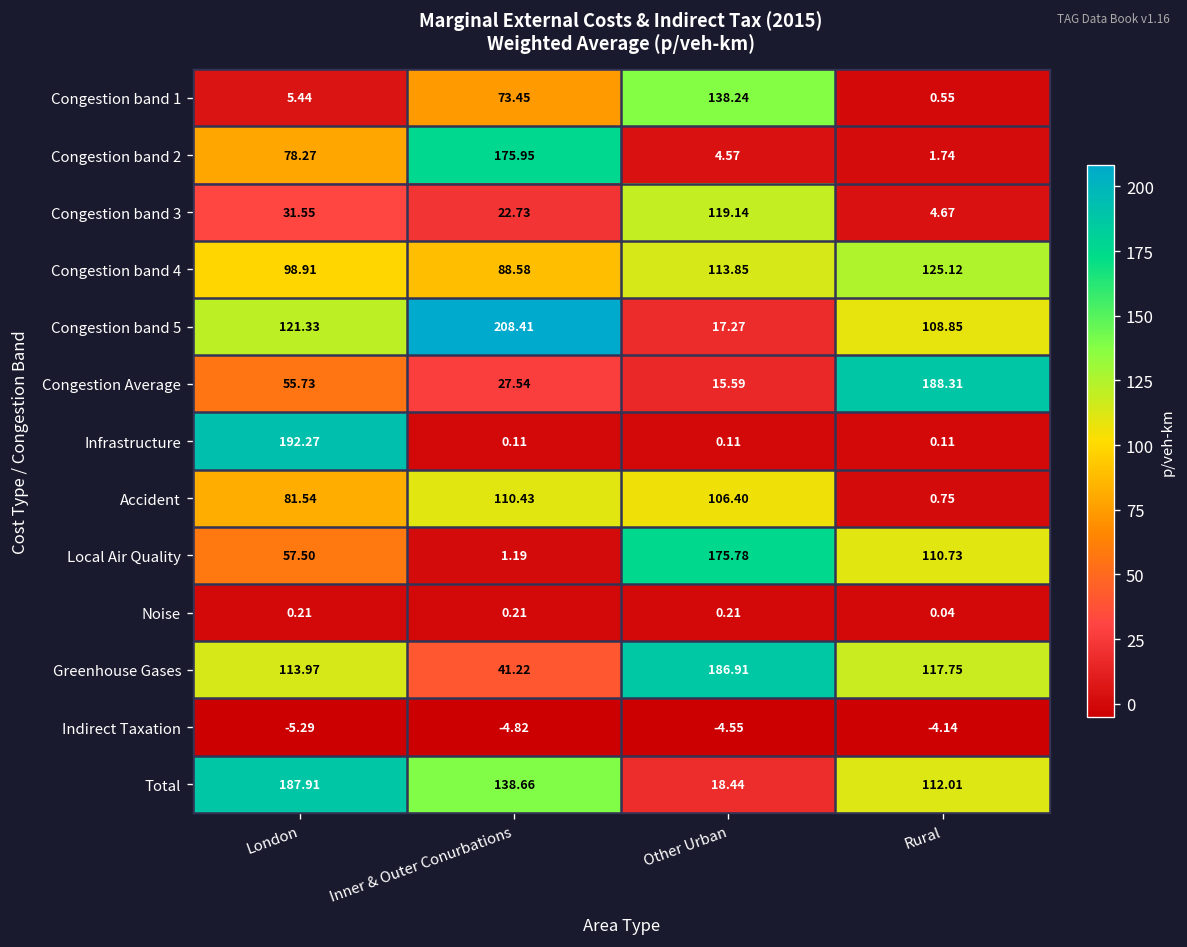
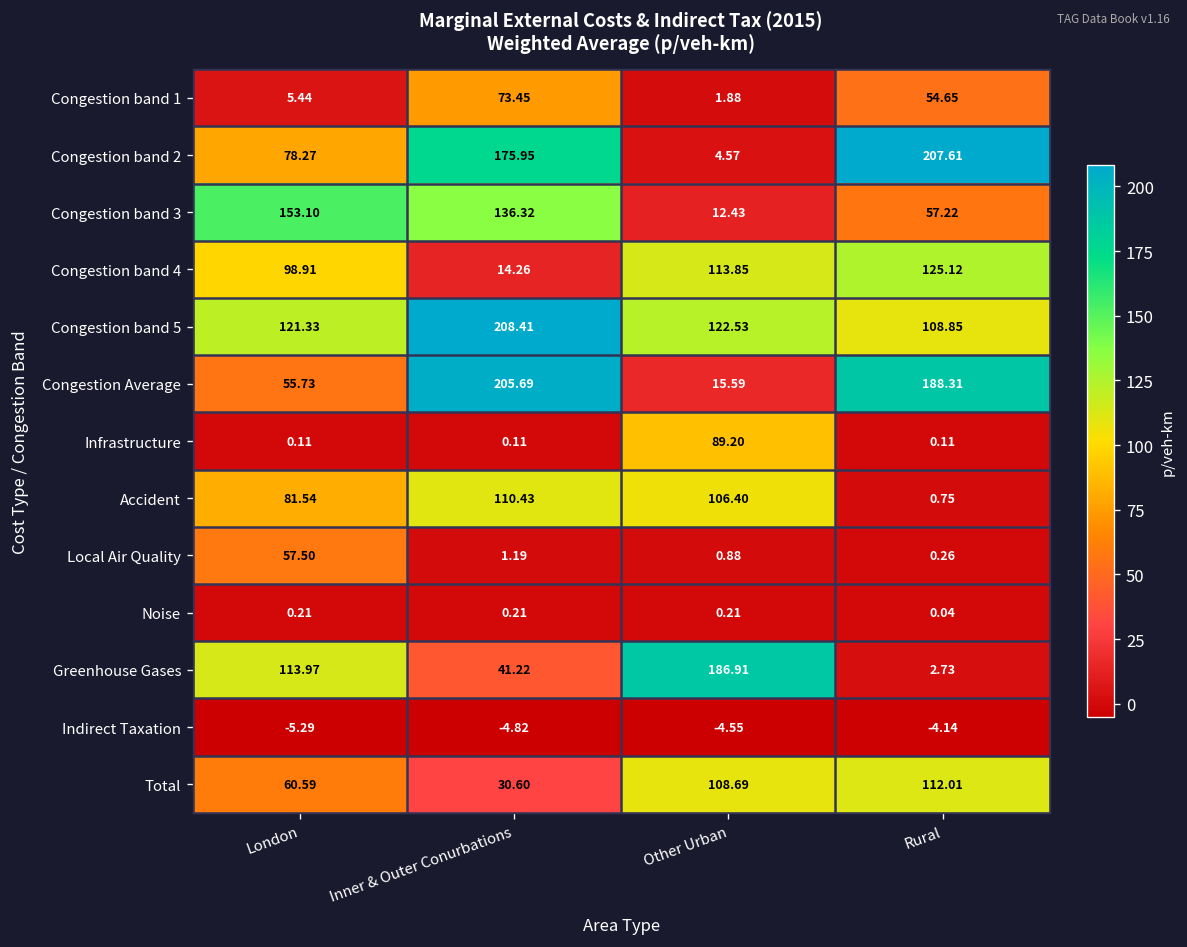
Congestion band 1, Other Urban: 138.24 -> 1.88
Congestion band 1, Rural: 0.55 -> 54.65
Congestion band 2, Rural: 1.74 -> 207.61
Congestion band 3, London: 31.55 -> 153.10
Congestion band 3, Inner & Outer Conurbations: 22.73 -> 136.32
Congestion band 3, Other Urban: 119.14 -> 12.43
Congestion band 3, Rural: 4.67 -> 57.22
Congestion band 4, Inner & Outer Conurbations: 88.58 -> 14.26
Congestion band 5, Other Urban: 17.27 -> 122.53
Congestion Average, Inner & Outer Conurbations: 27.54 -> 205.69
Infrastructure, London: 192.27 -> 0.11
Infrastructure, Other Urban: 0.11 -> 89.20
Local Air Quality, Other Urban: 175.78 -> 0.88
Local Air Quality, Rural: 110.73 -> 0.26
Greenhouse Gases, Rural: 117.75 -> 2.73
Total, London: 187.91 -> 60.59
Total, Inner & Outer Conurbations: 138.66 -> 30.60
Total, Other Urban: 18.44 -> 108.69
